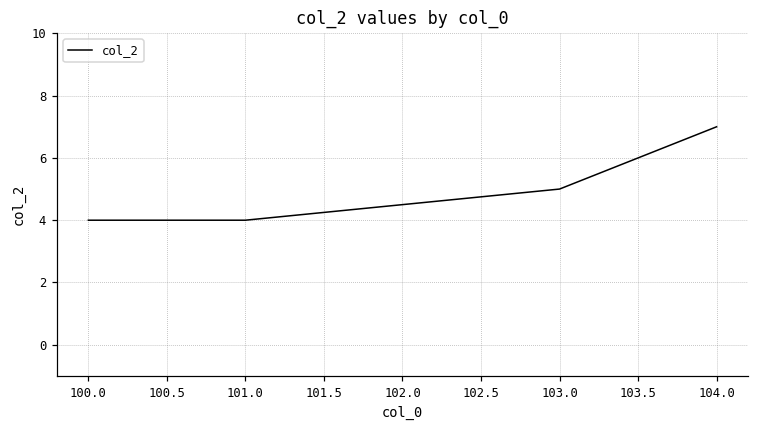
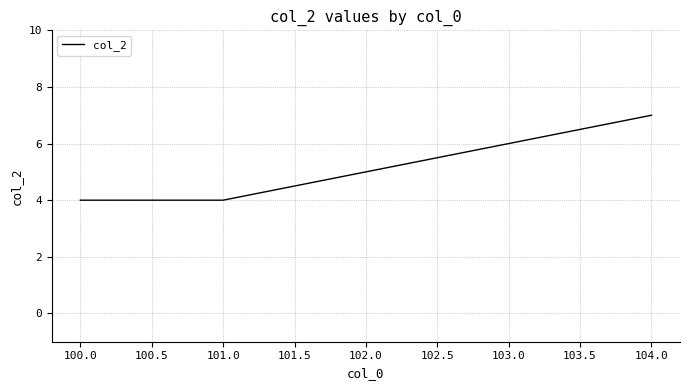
103.0: 5 -> 6
